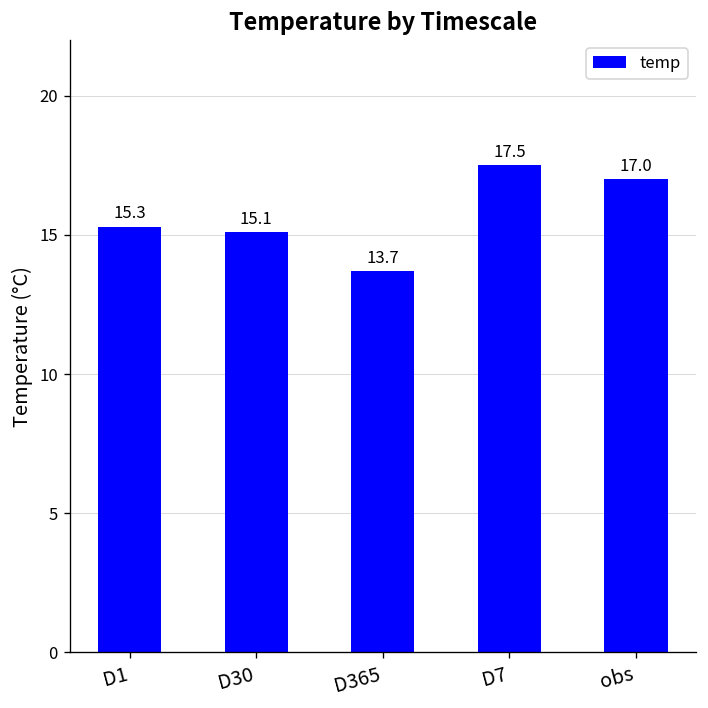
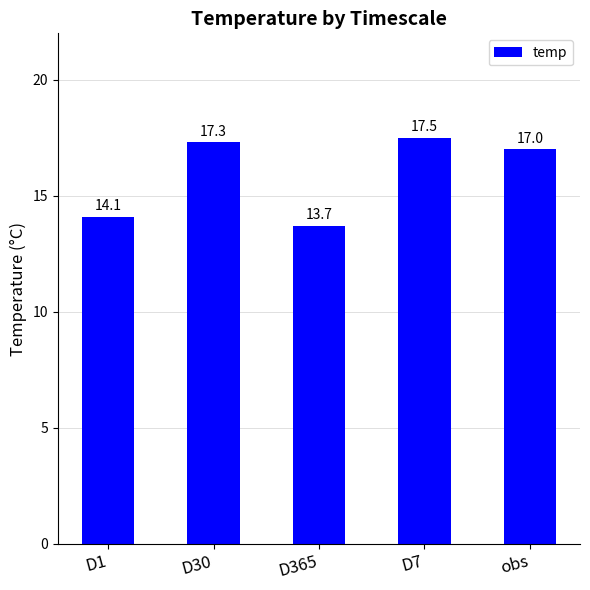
D1: 15.3 -> 14.1
D30: 15.1 -> 17.3
